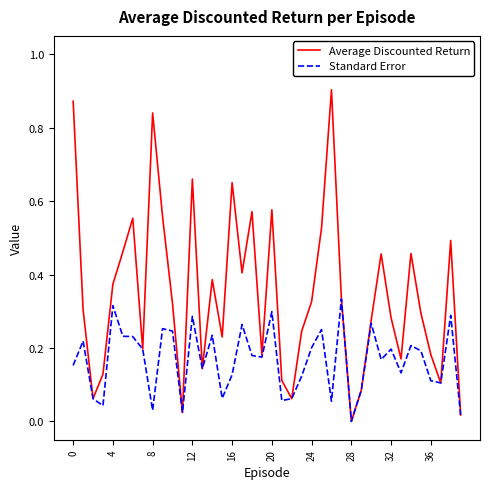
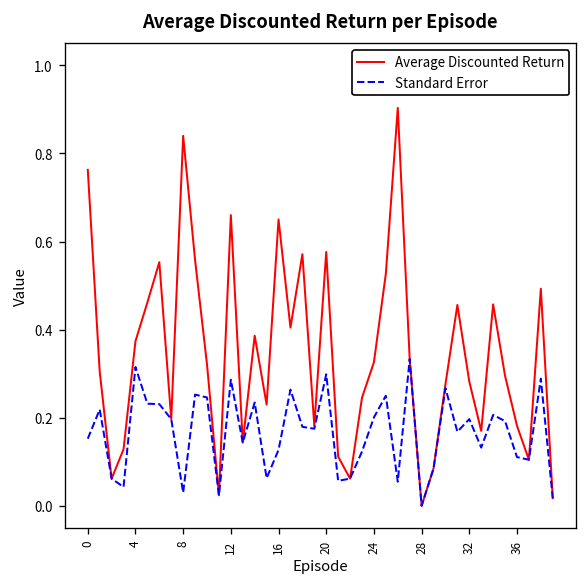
Average Discounted Return, 0: 0.87 -> 0.76
